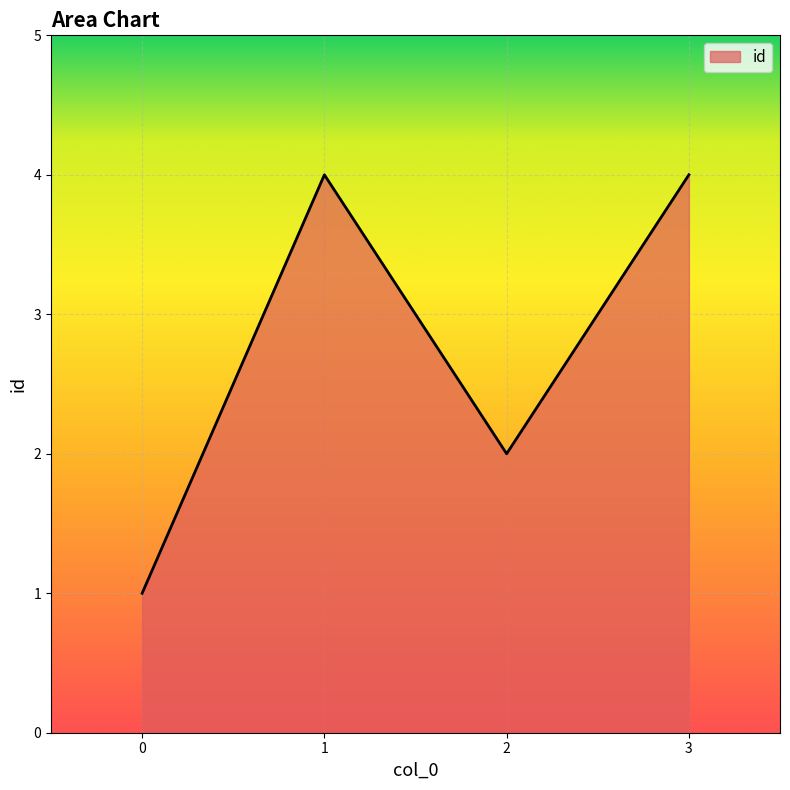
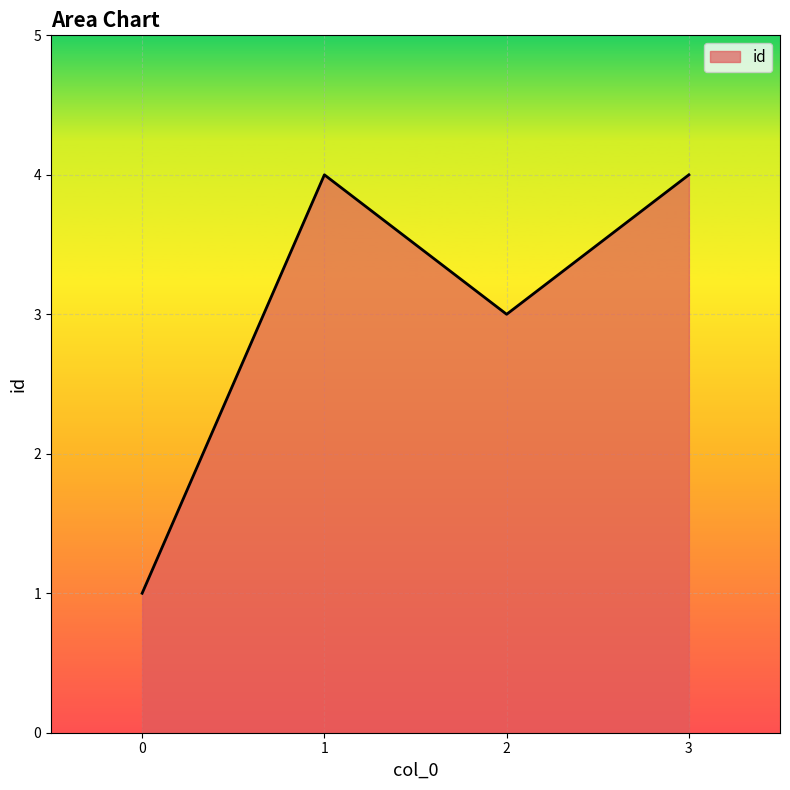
2: 2 -> 3
